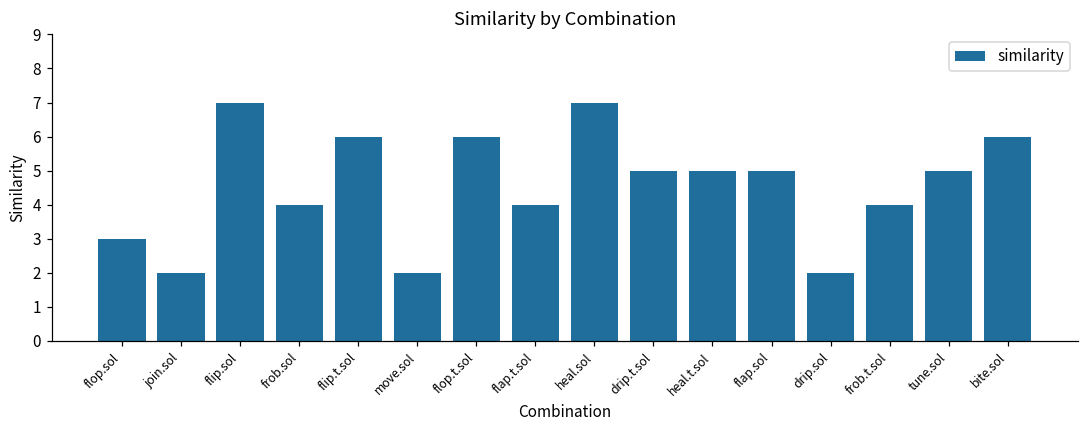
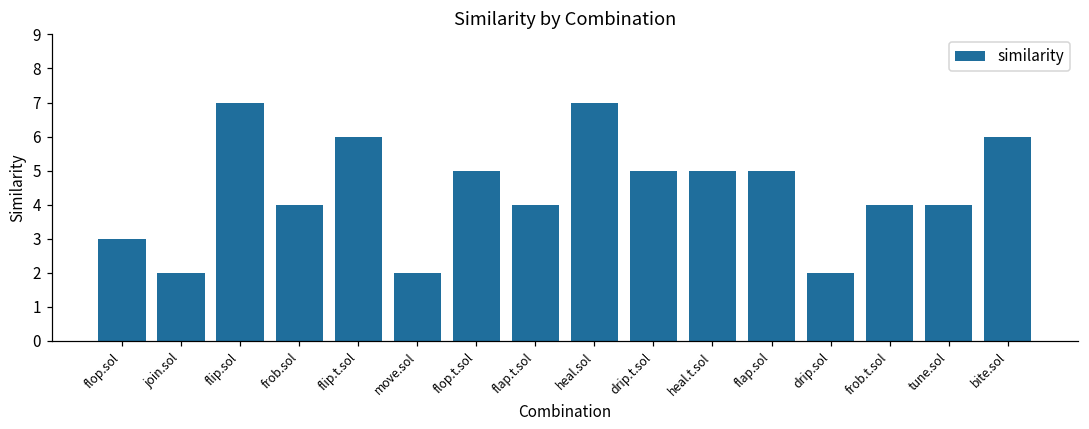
flop.t.sol: 6 -> 5
tune.sol: 5 -> 4
